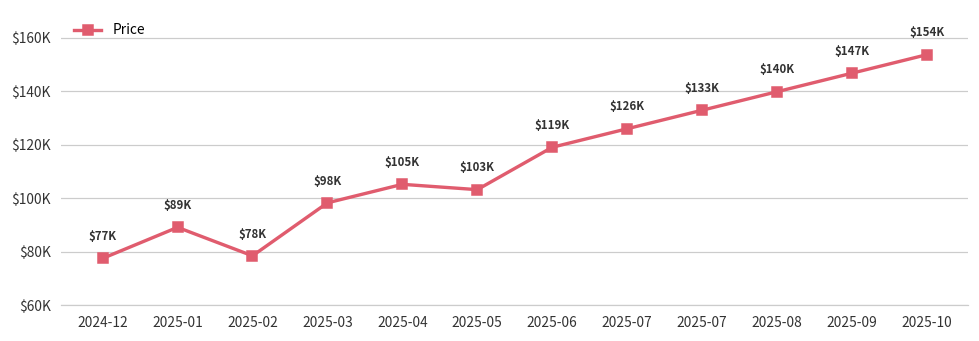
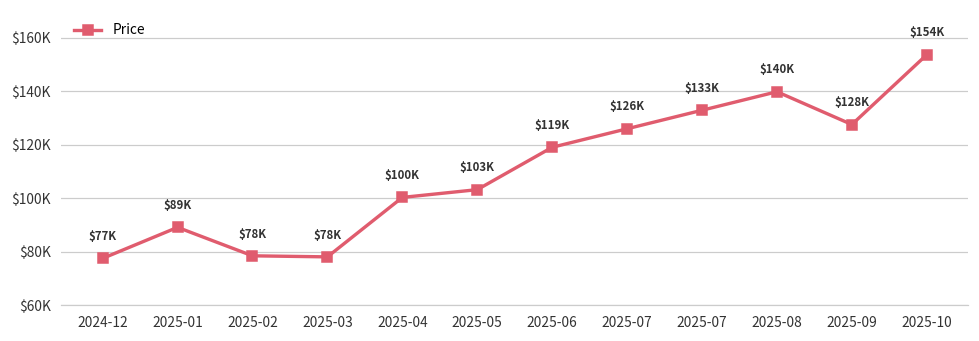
2025-03: $98K -> $78K
2025-04: $105K -> $100K
2025-09: $147K -> $128K
